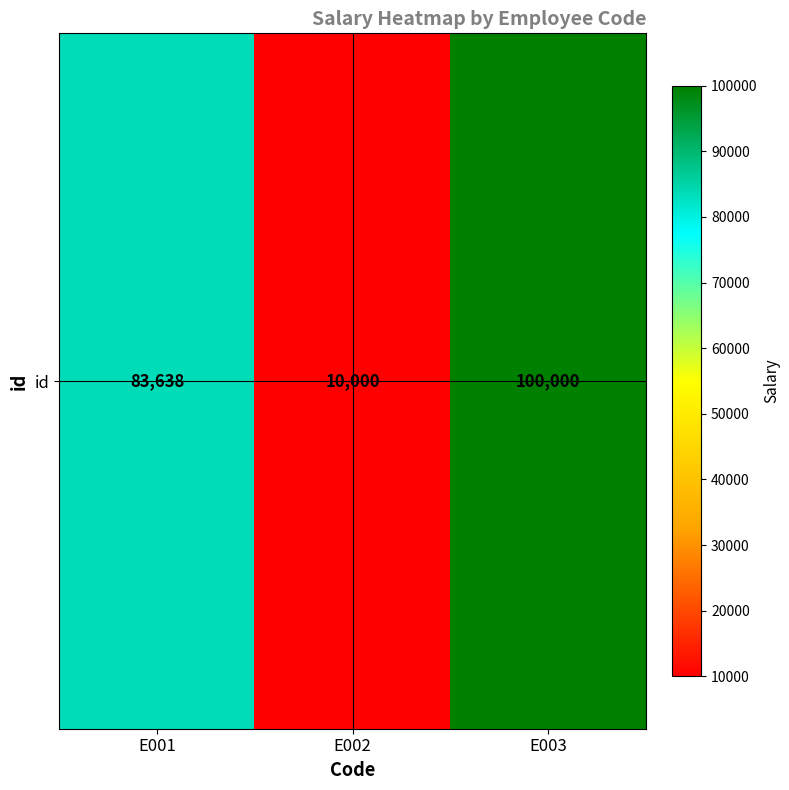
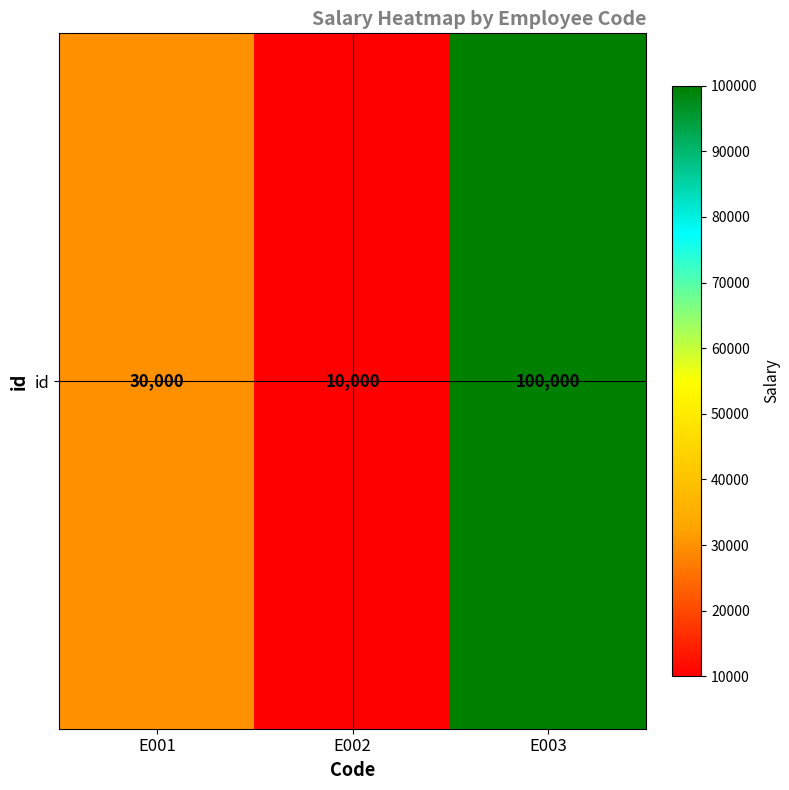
id, E001: 83,638 -> 30,000
